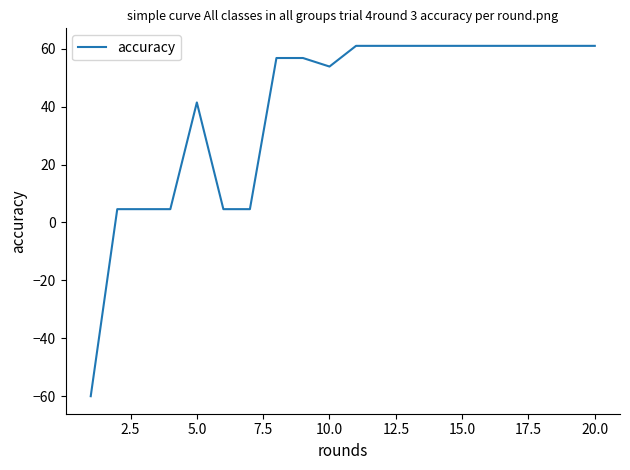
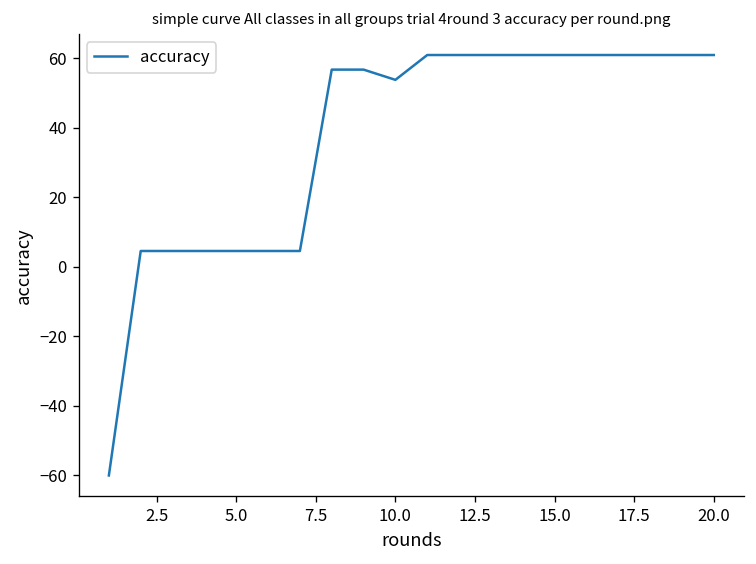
5.0: 41 -> 5
